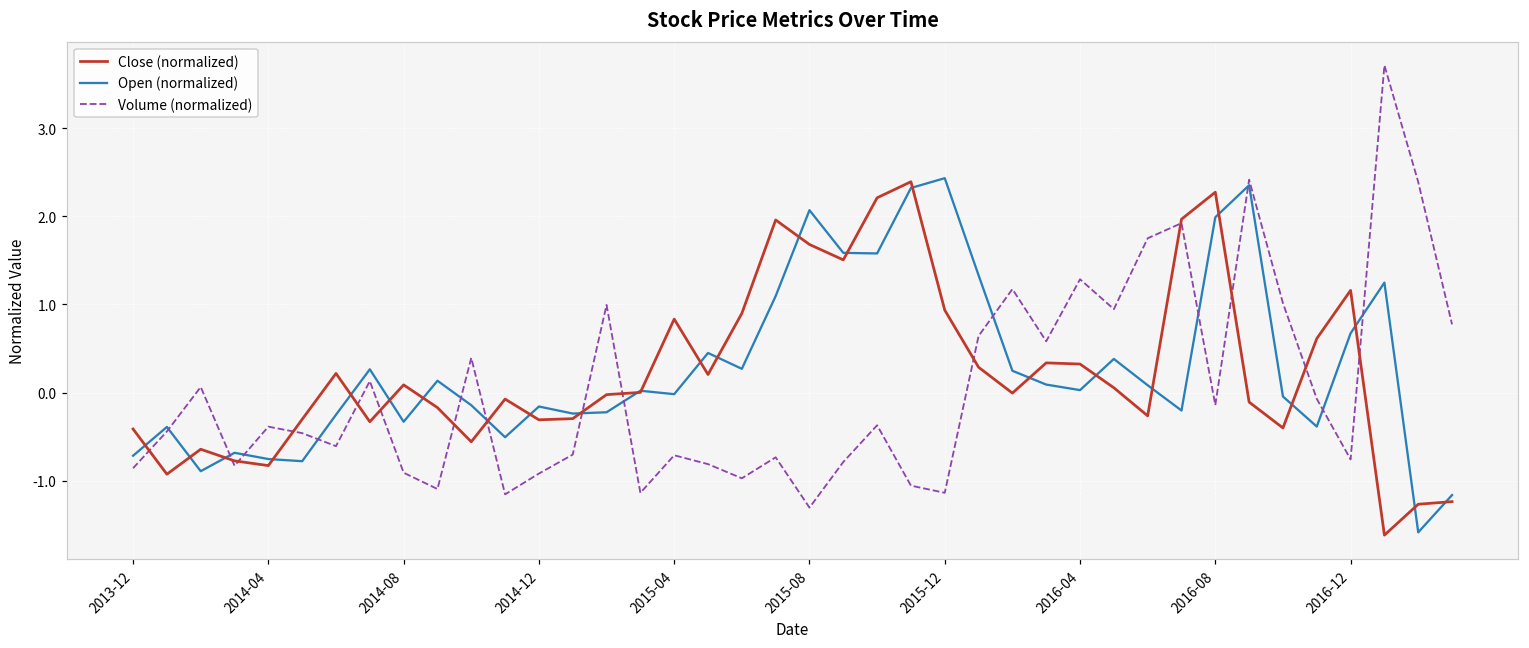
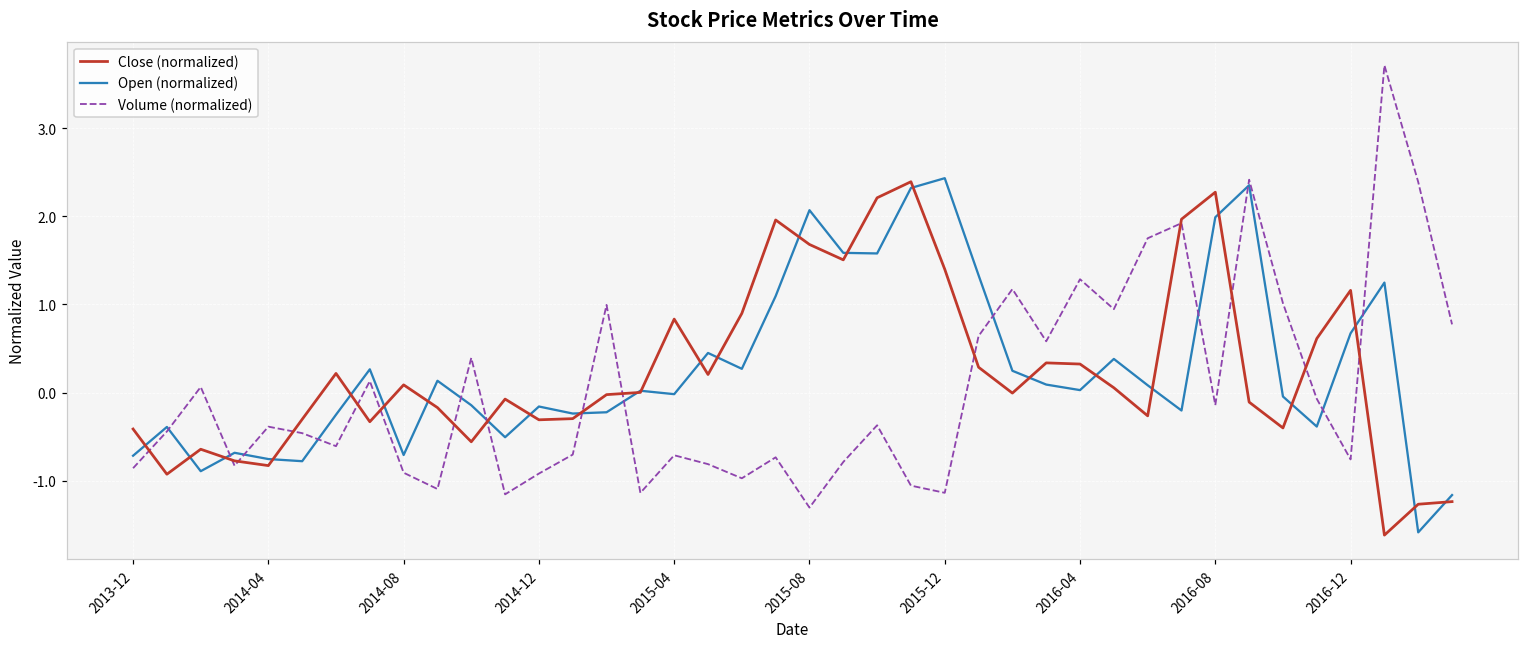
Open (normalized), 2014-08: -0.3 -> -0.7
Close (normalized), 2015-12: 0.9 -> 1.4
